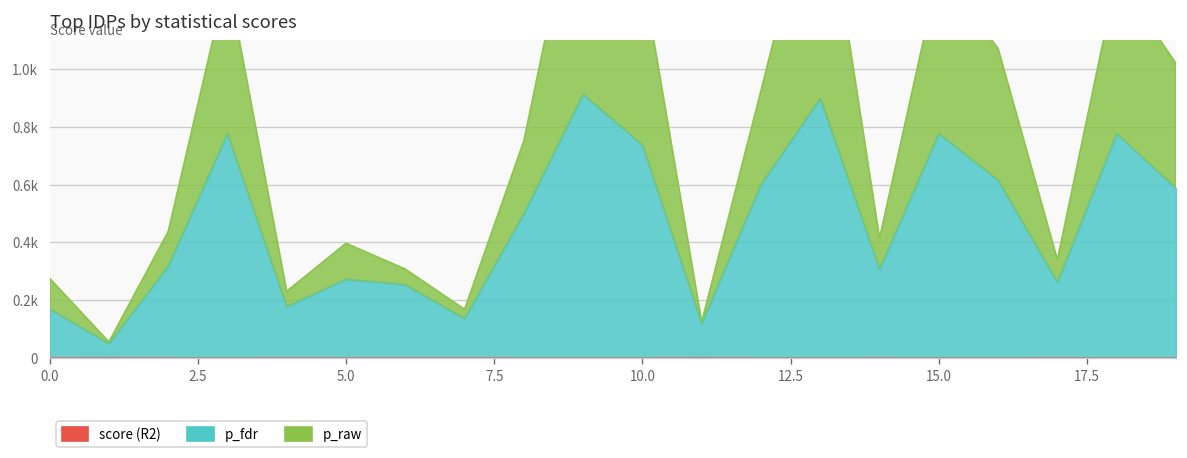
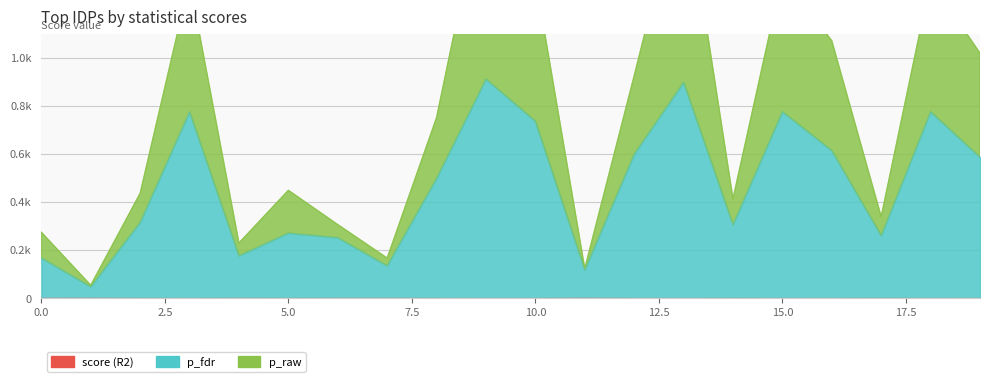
p_raw, 5.0: 120 -> 180
